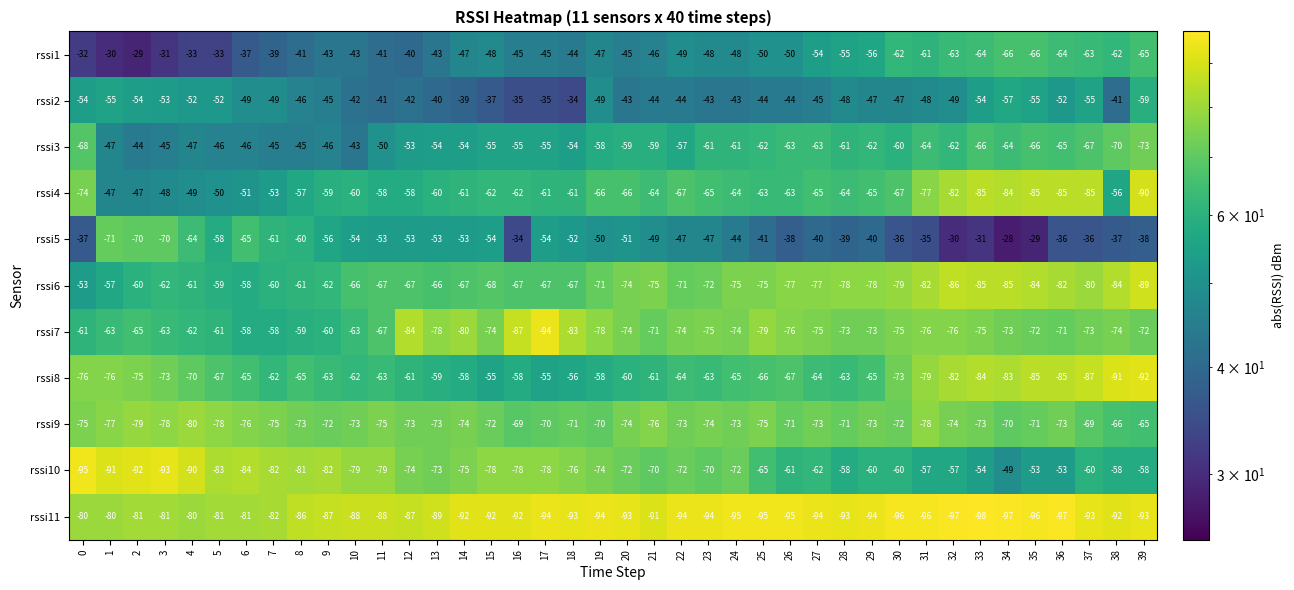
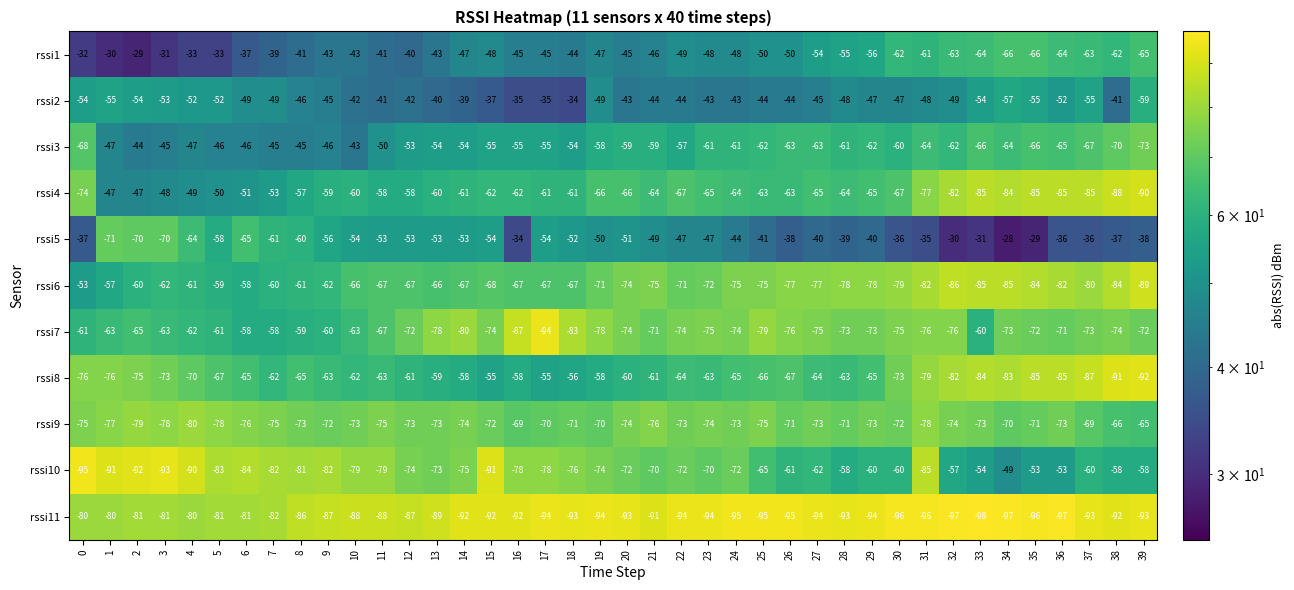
rssi4, 38: -56 -> -88
rssi7, 12: -84 -> -72
rssi7, 33: -75 -> -60
rssi10, 15: -78 -> -91
rssi10, 31: -57 -> -85
